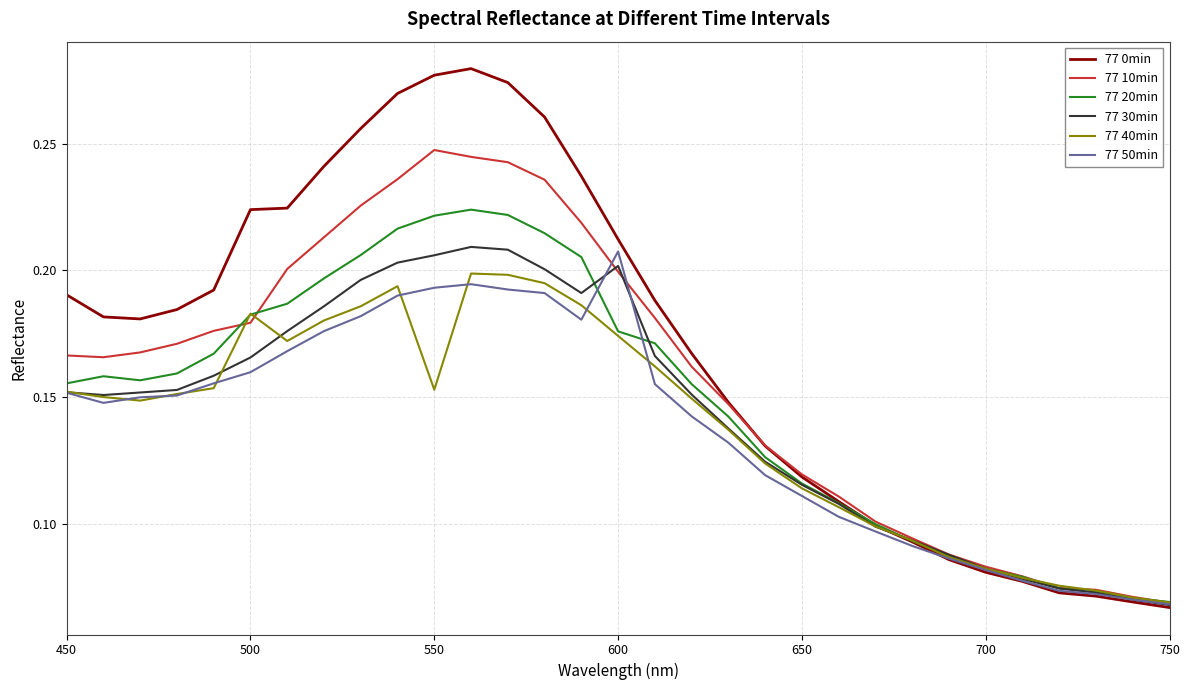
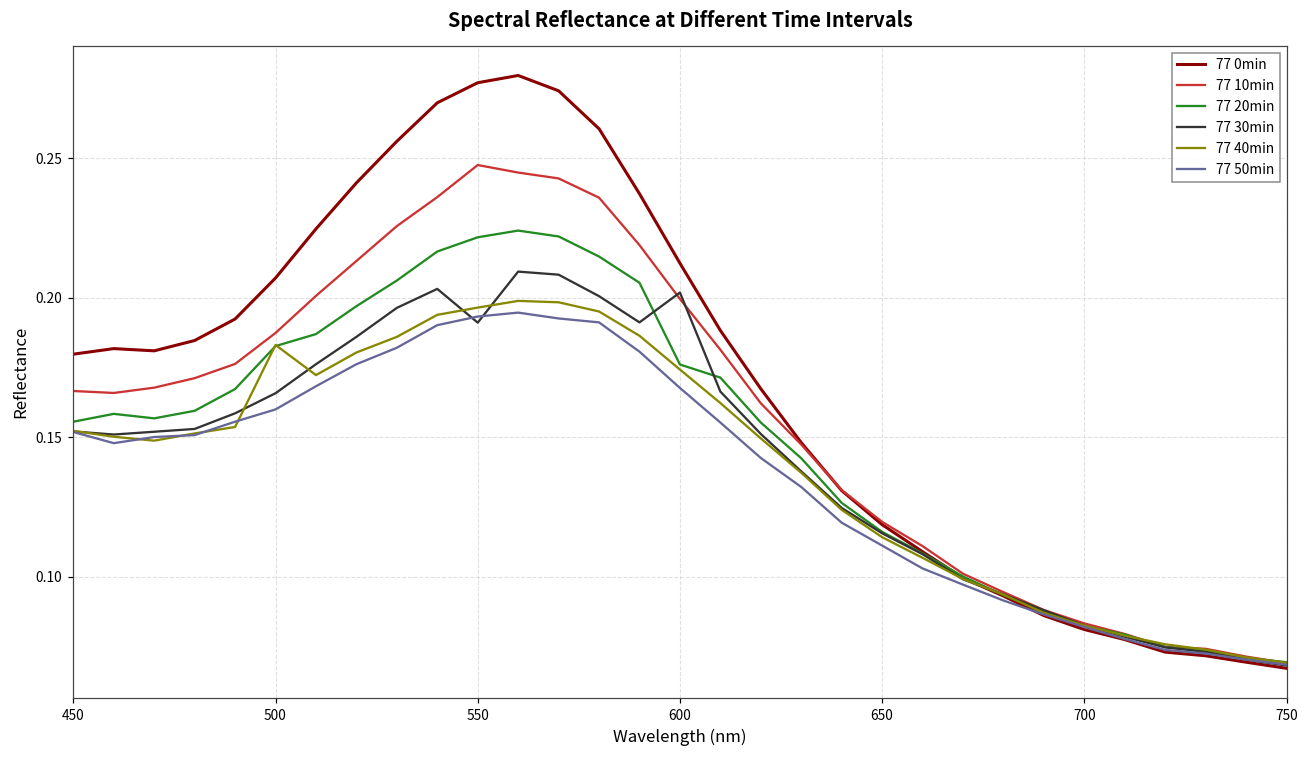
77 0min, 450: 0.190 -> 0.180
77 0min, 500: 0.224 -> 0.207
77 10min, 500: 0.179 -> 0.187
77 30min, 550: 0.206 -> 0.191
77 40min, 550: 0.153 -> 0.196
77 50min, 600: 0.208 -> 0.168
